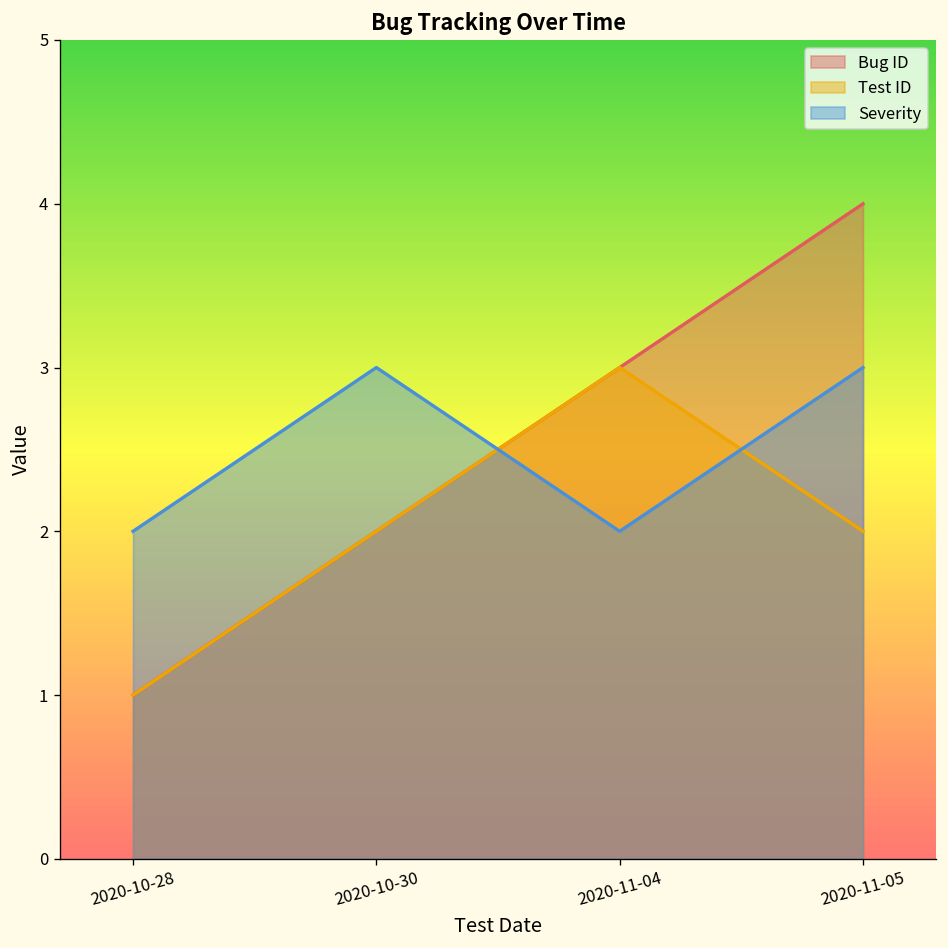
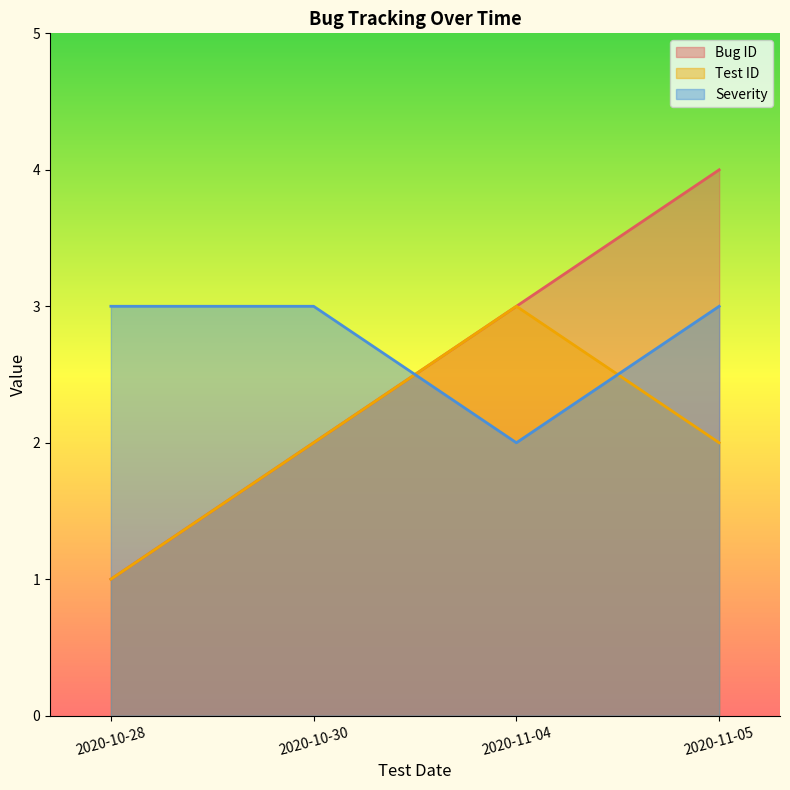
Severity, 2020-10-28: 2 -> 3
